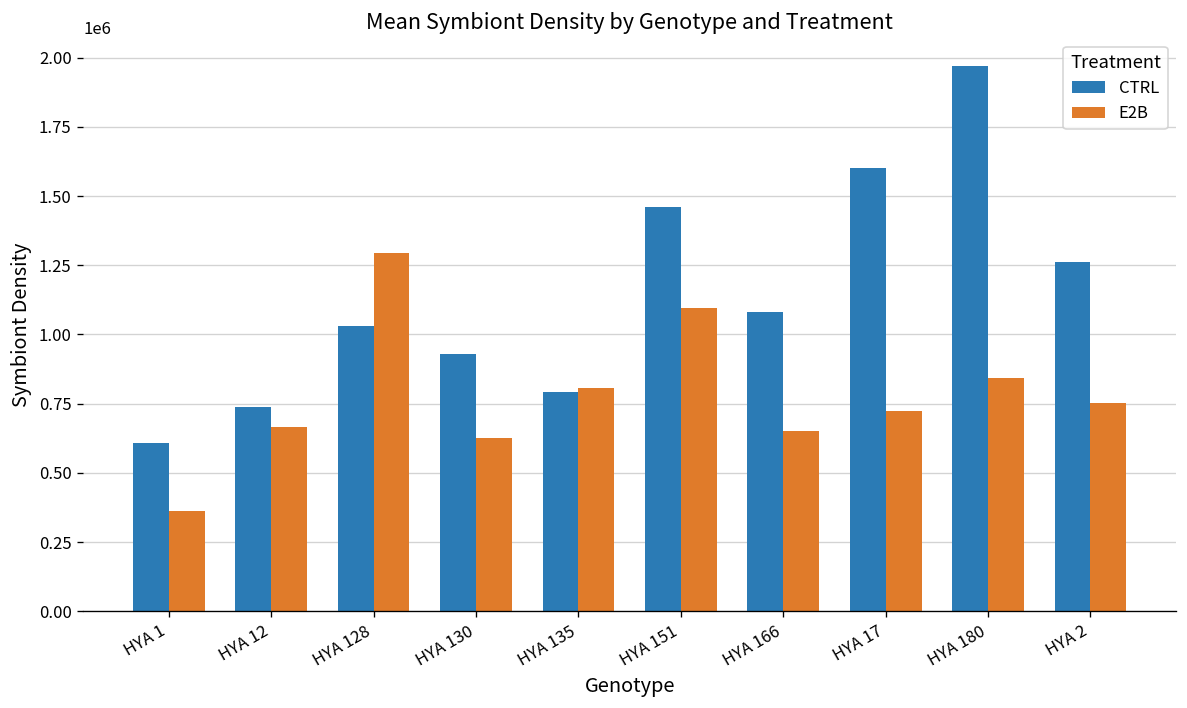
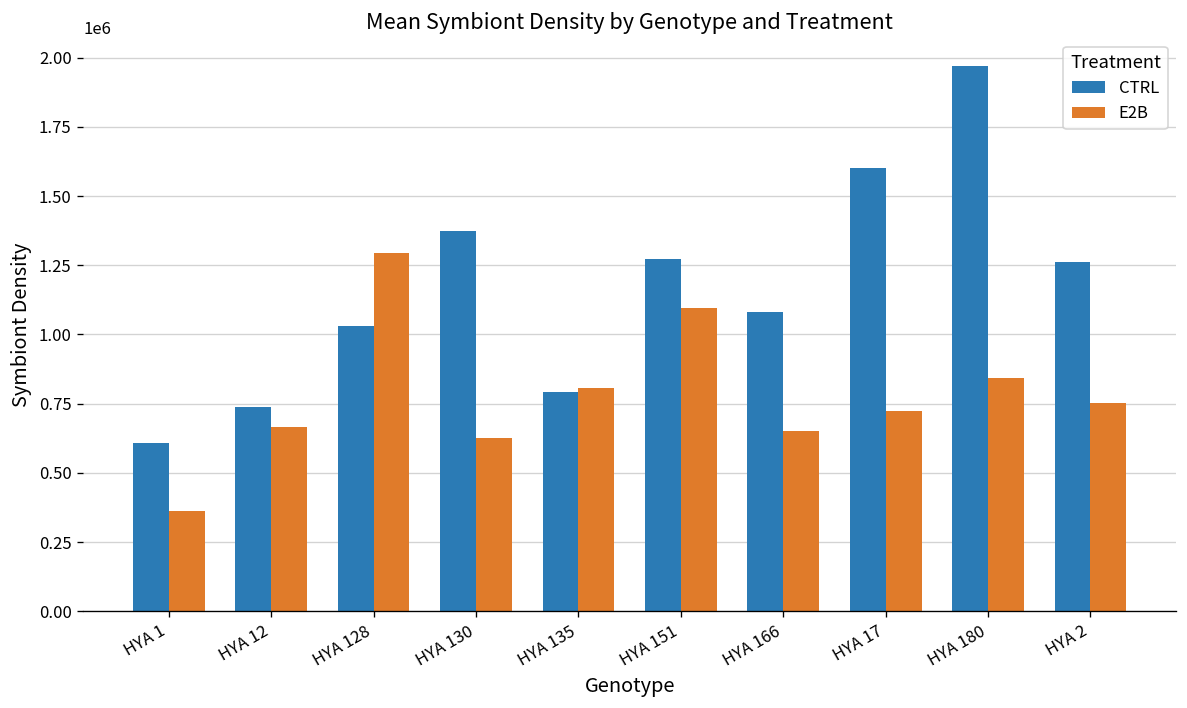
CTRL, HYA 130: 930000 -> 1370000
CTRL, HYA 151: 1460000 -> 1270000
